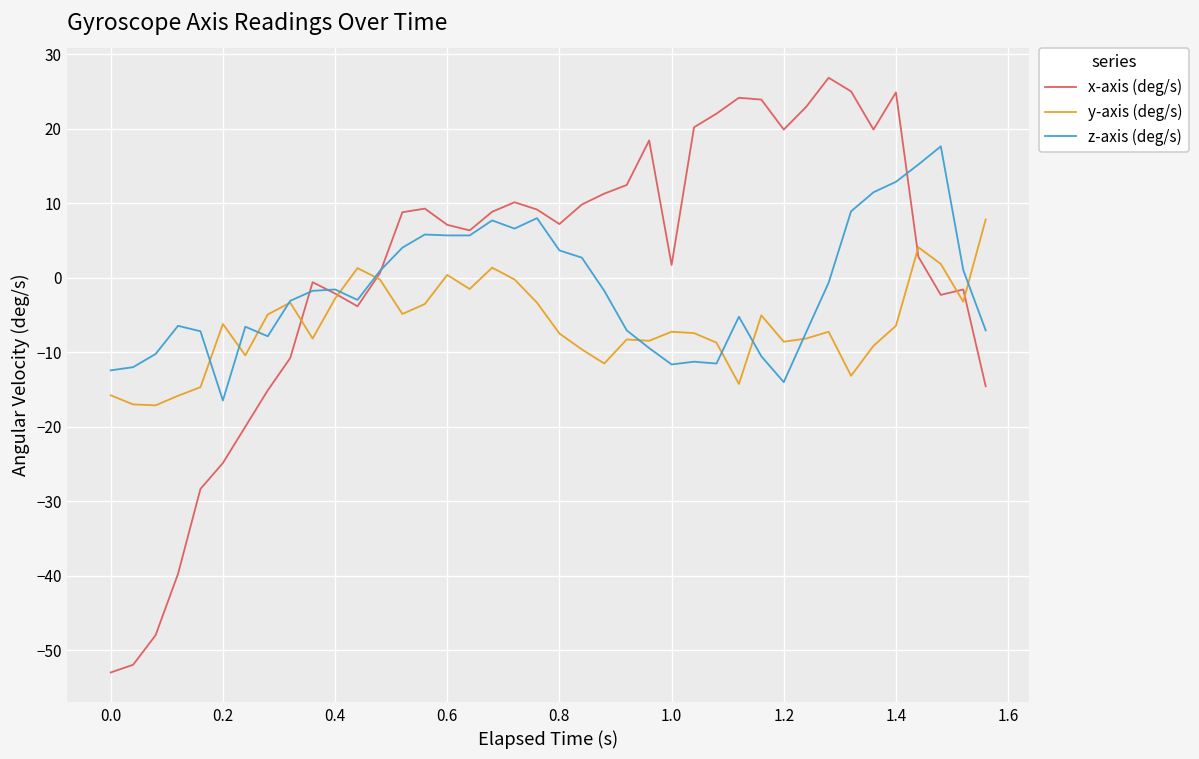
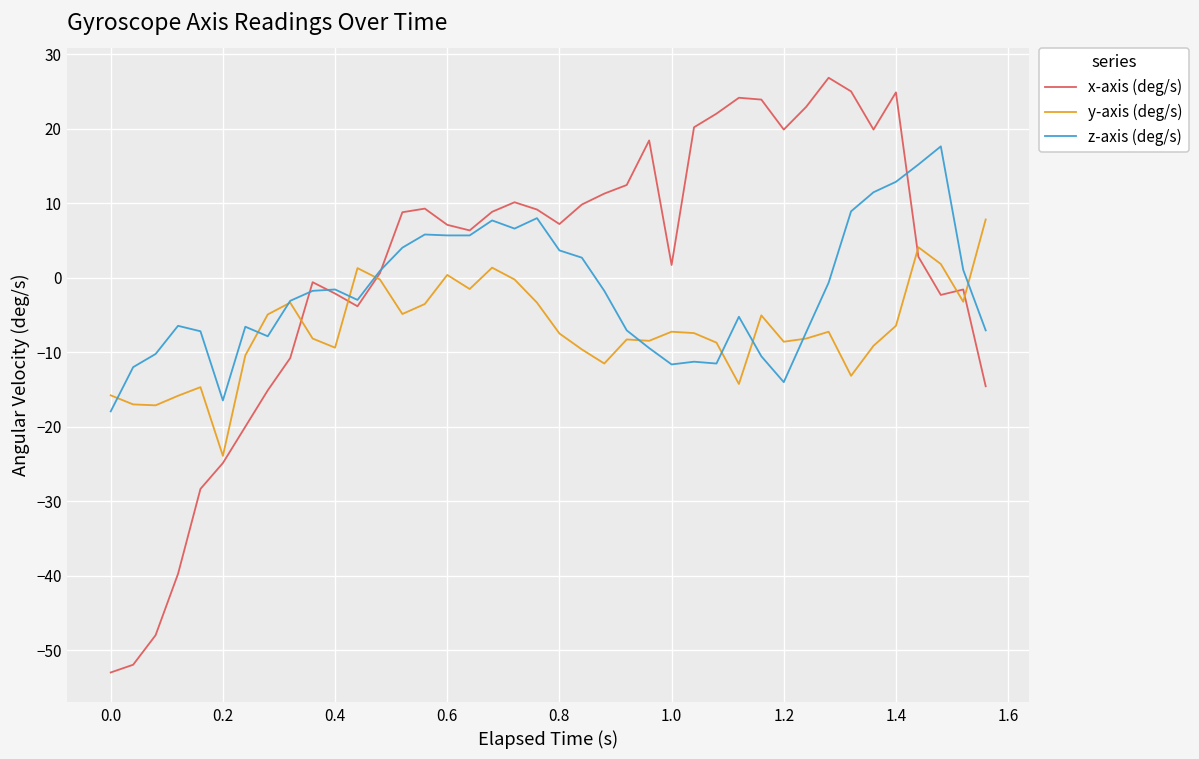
z-axis (deg/s), 0.0: -12 -> -18
y-axis (deg/s), 0.2: -6 -> -24
y-axis (deg/s), 0.4: -3 -> -9
